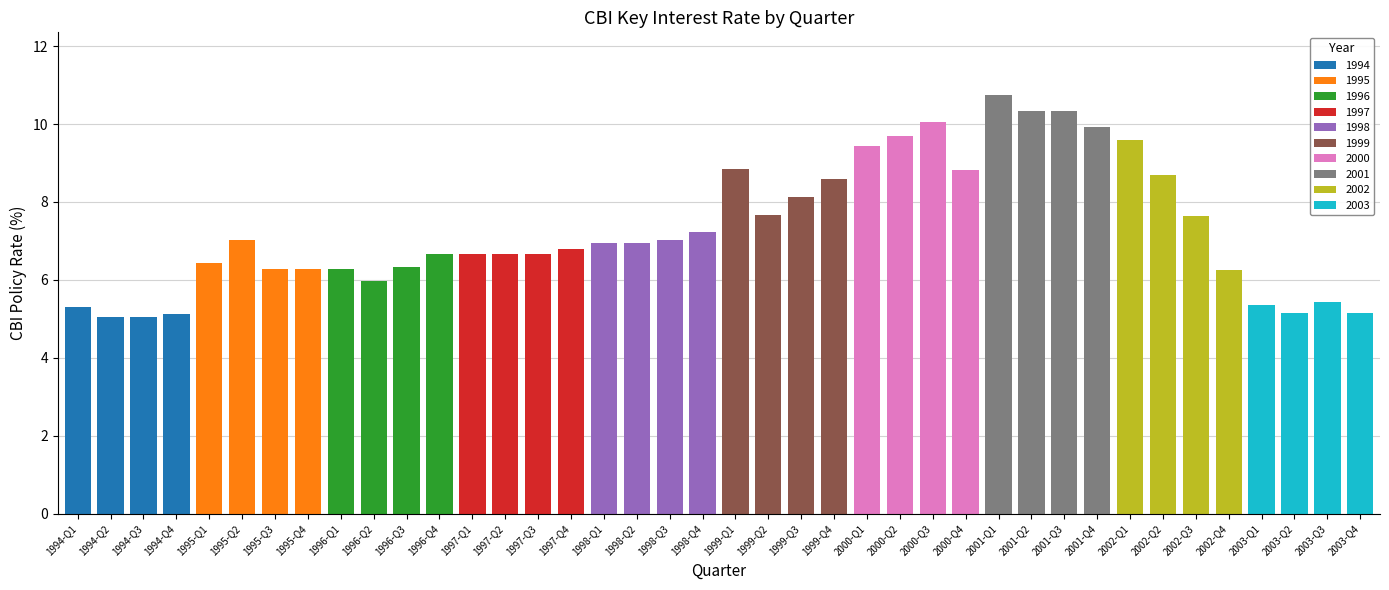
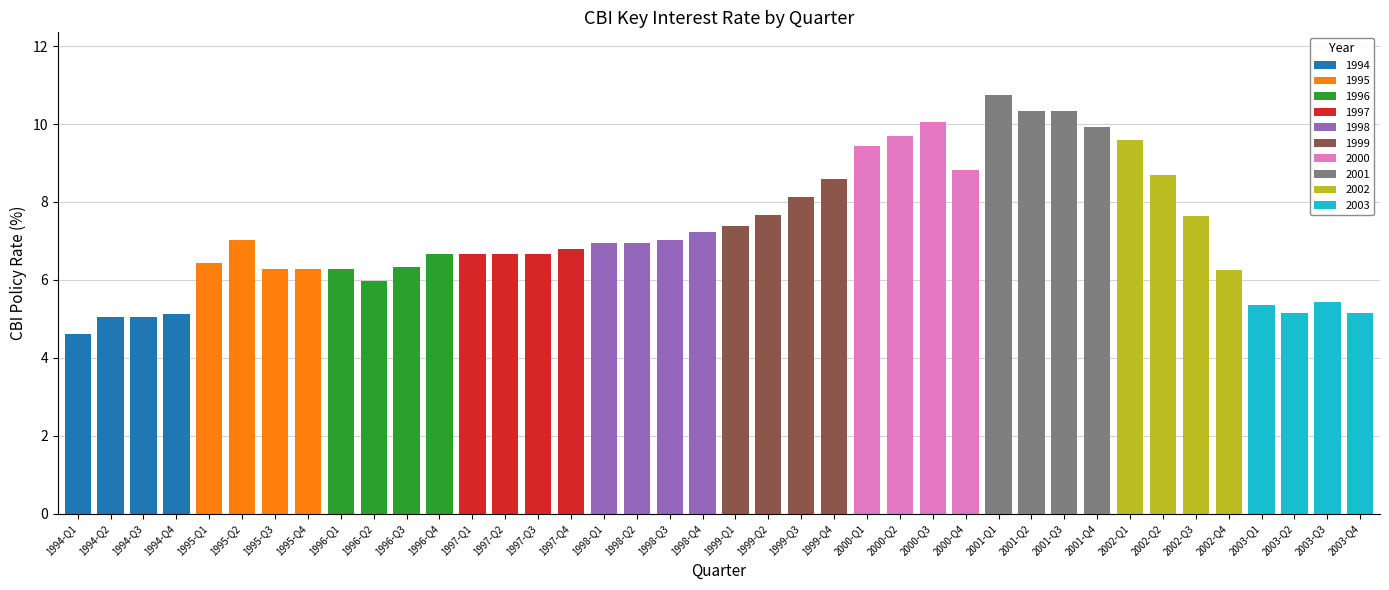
1994, 1994-Q1: 5.3 -> 4.6
1999, 1999-Q1: 8.8 -> 7.4
